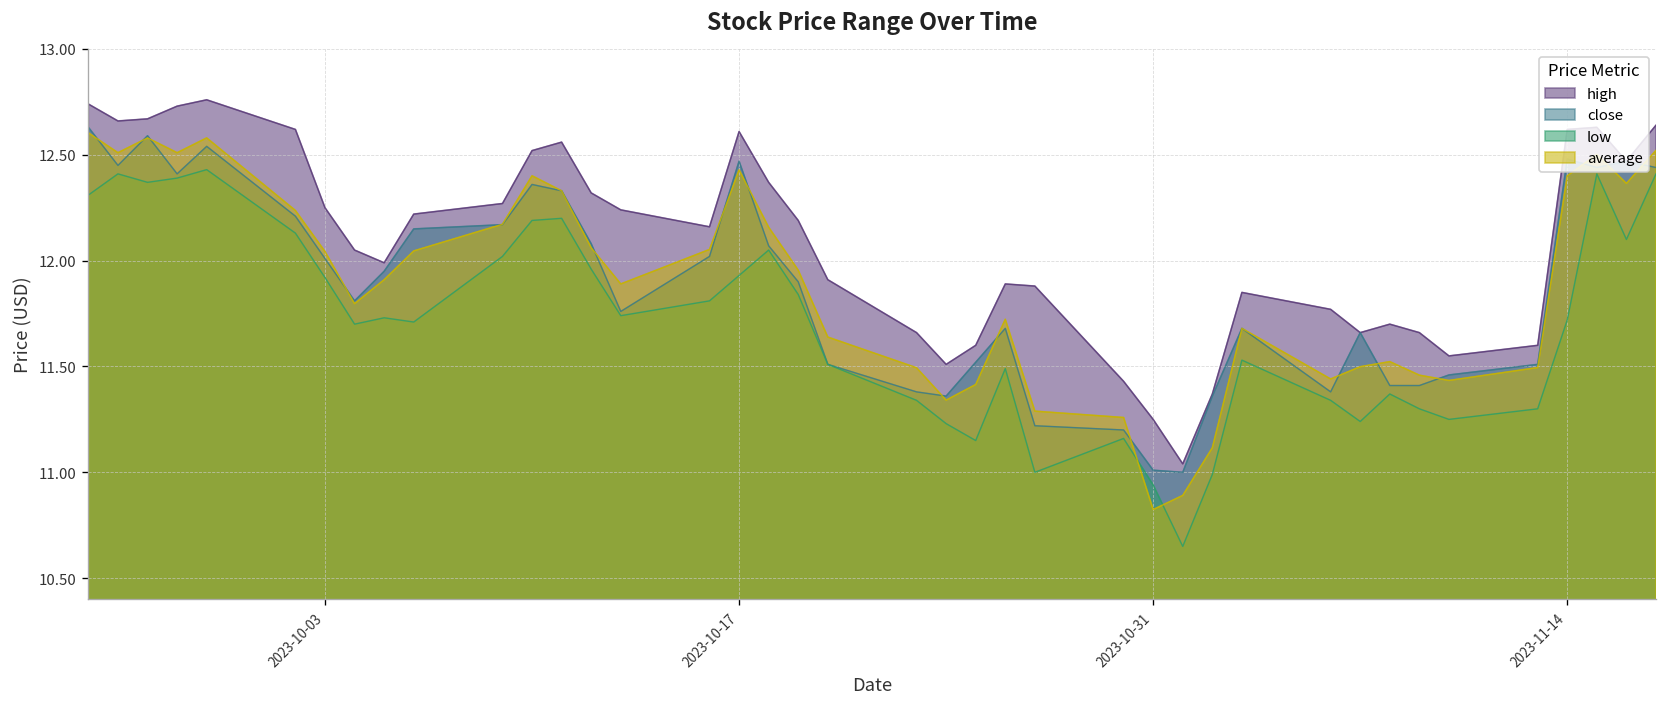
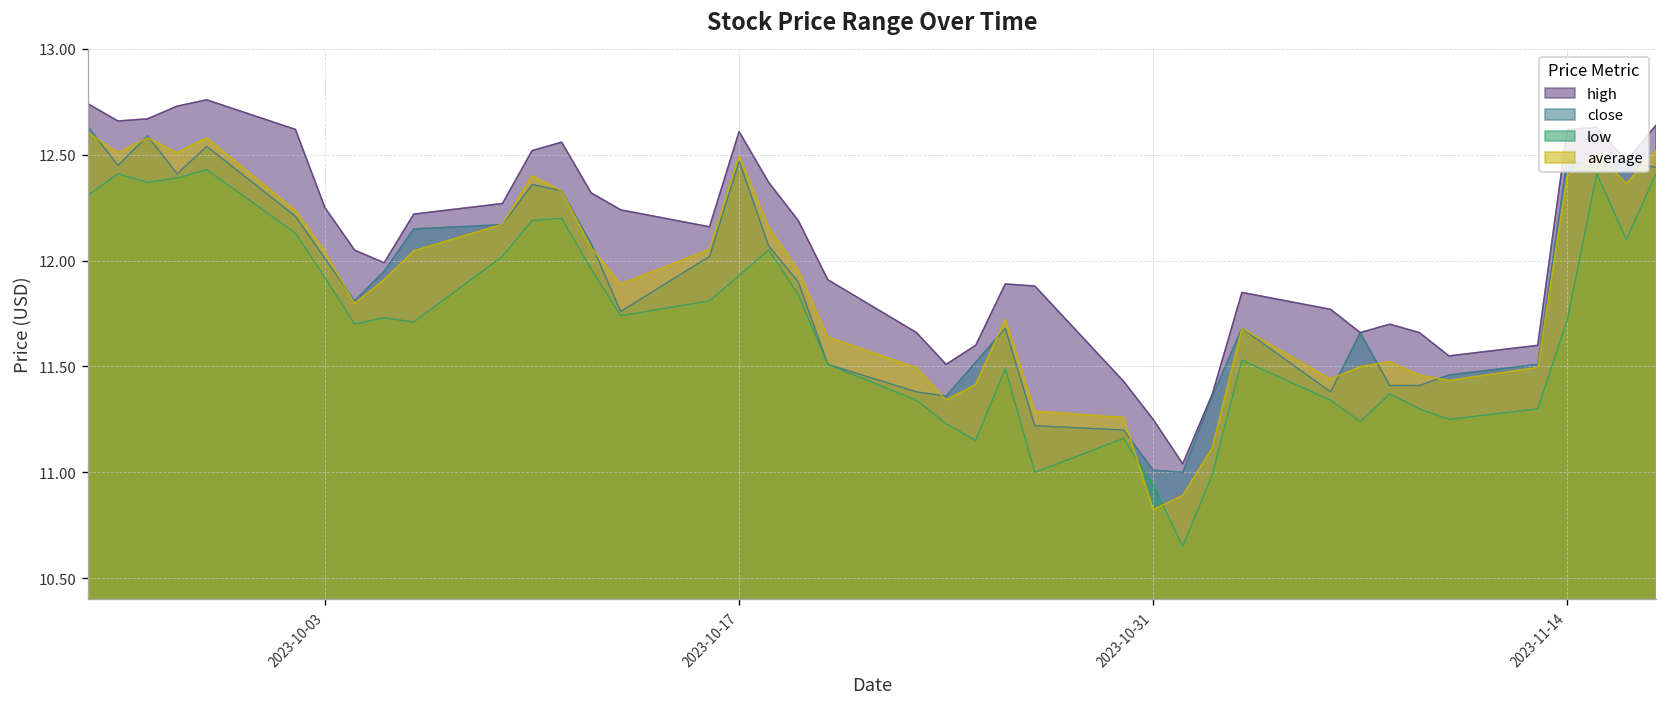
average, 2023-10-17: 12.43 -> 12.50
